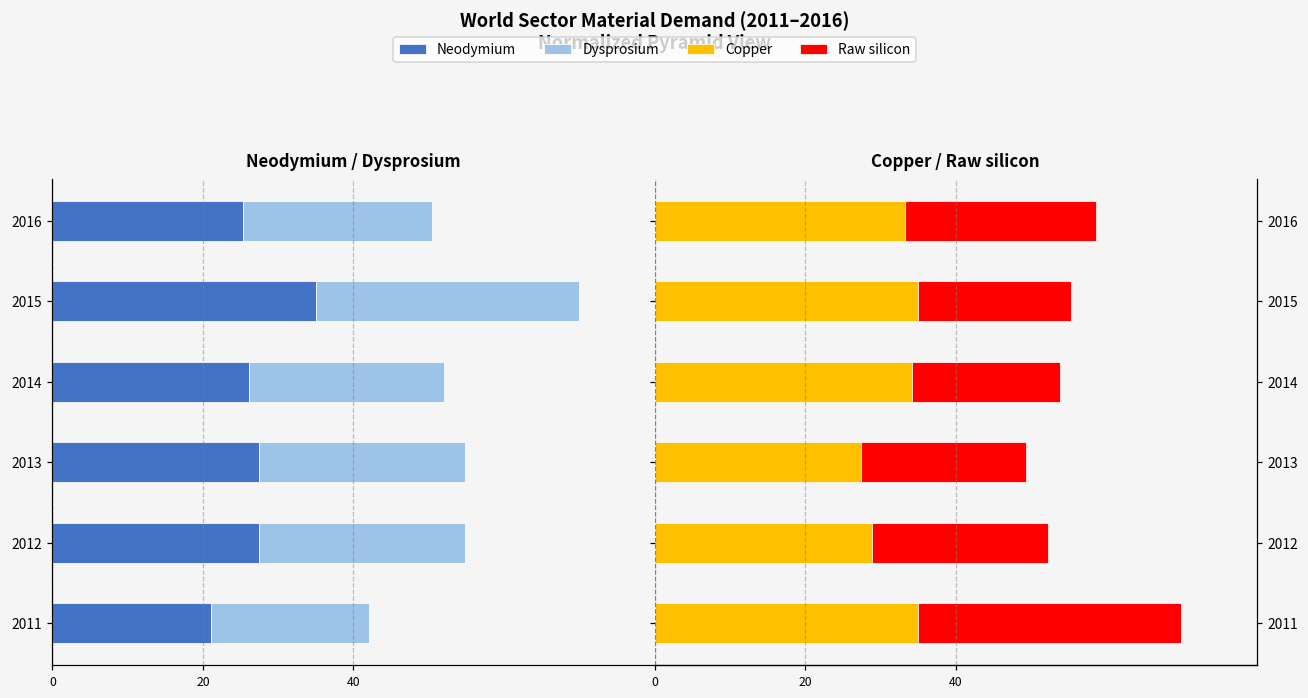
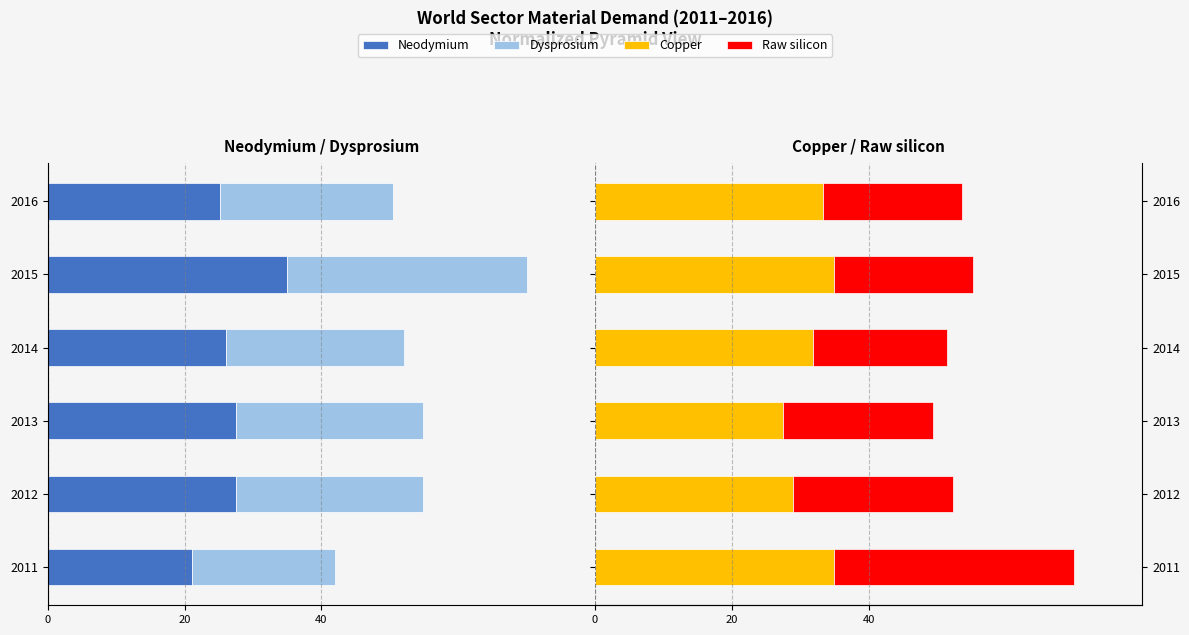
Copper / Raw silicon, Raw silicon, 2016: 25 -> 20
Copper / Raw silicon, Copper, 2014: 34 -> 32
